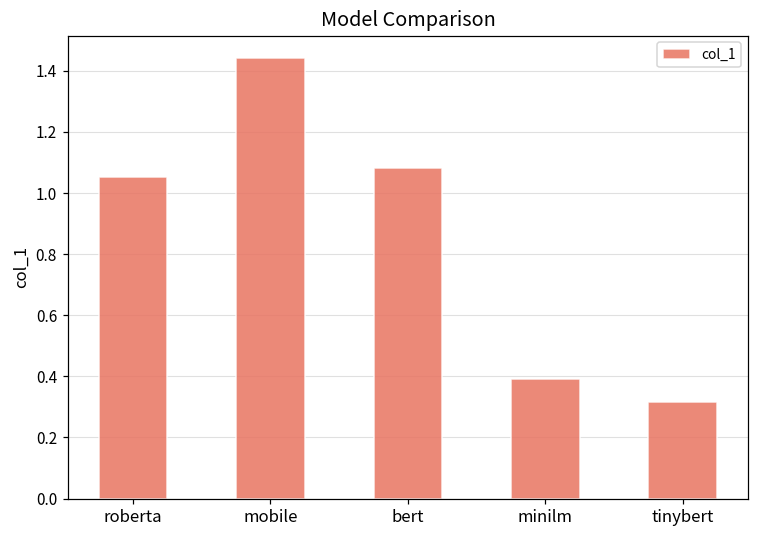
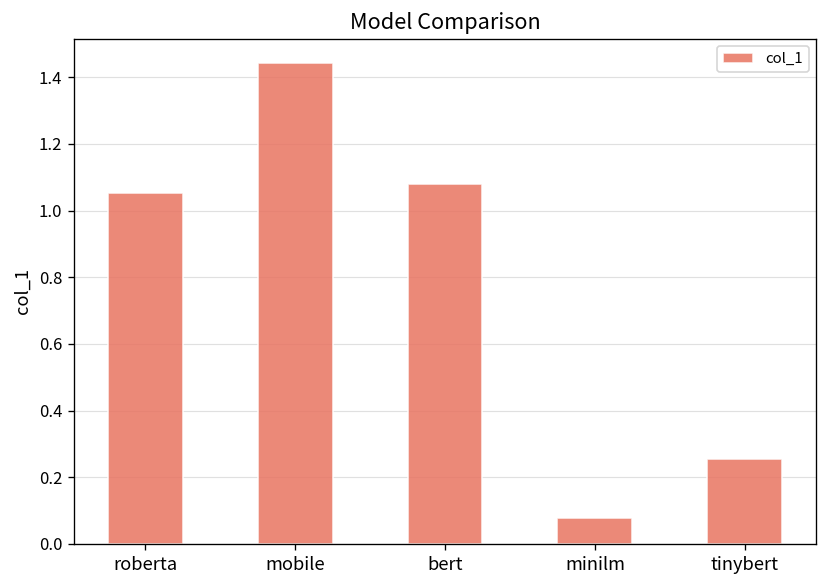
minilm: 0.39 -> 0.08
tinybert: 0.32 -> 0.26
